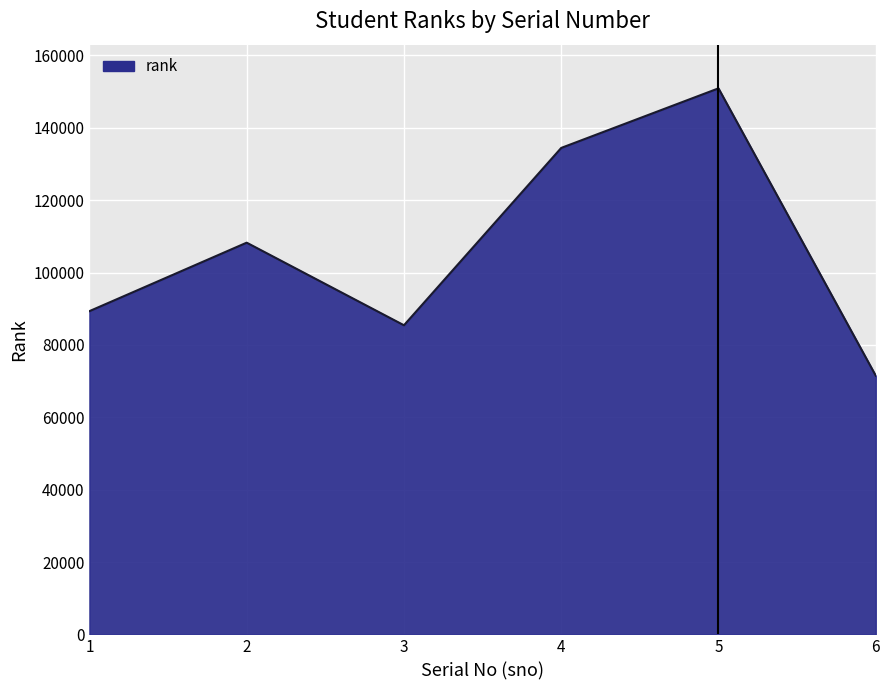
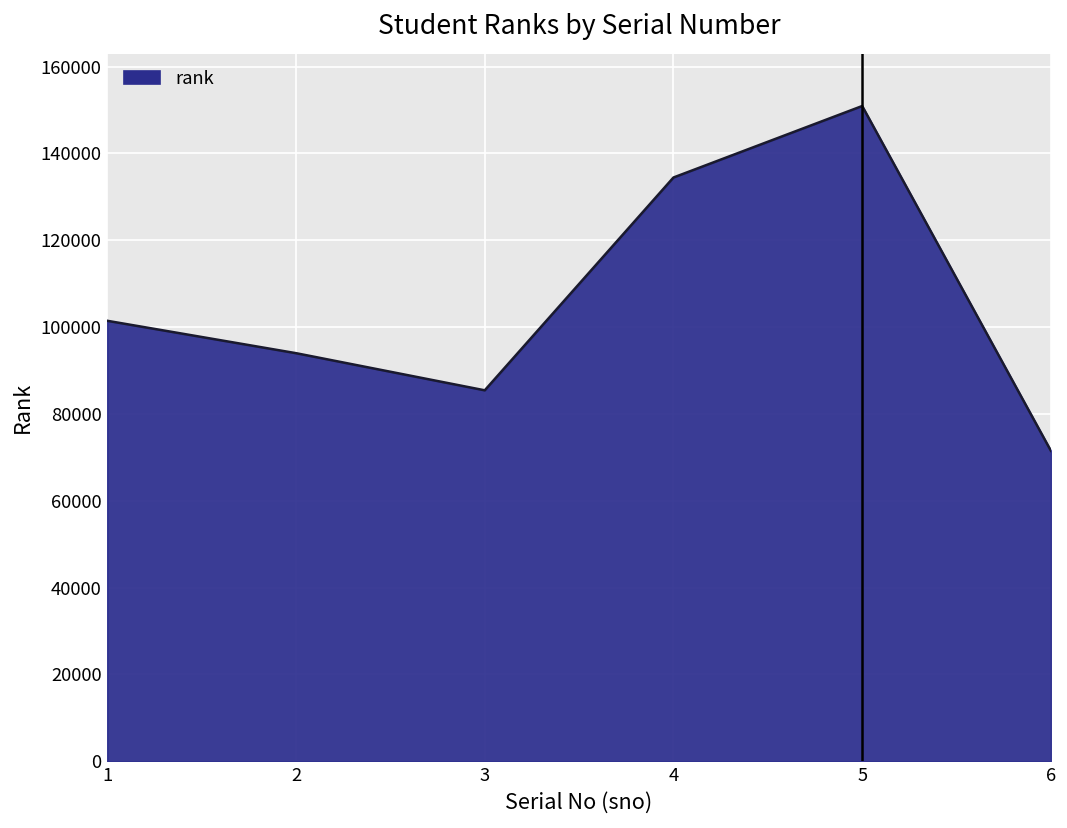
1: 89000 -> 101000
2: 108000 -> 94000
